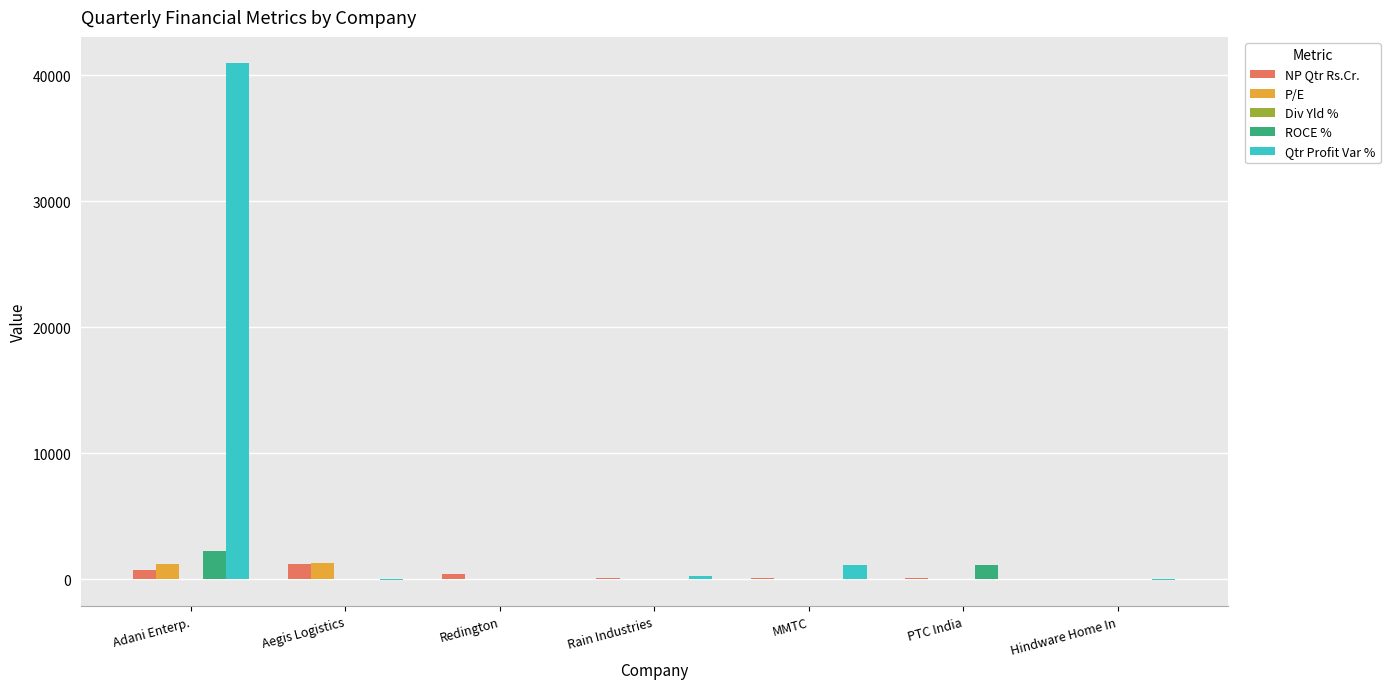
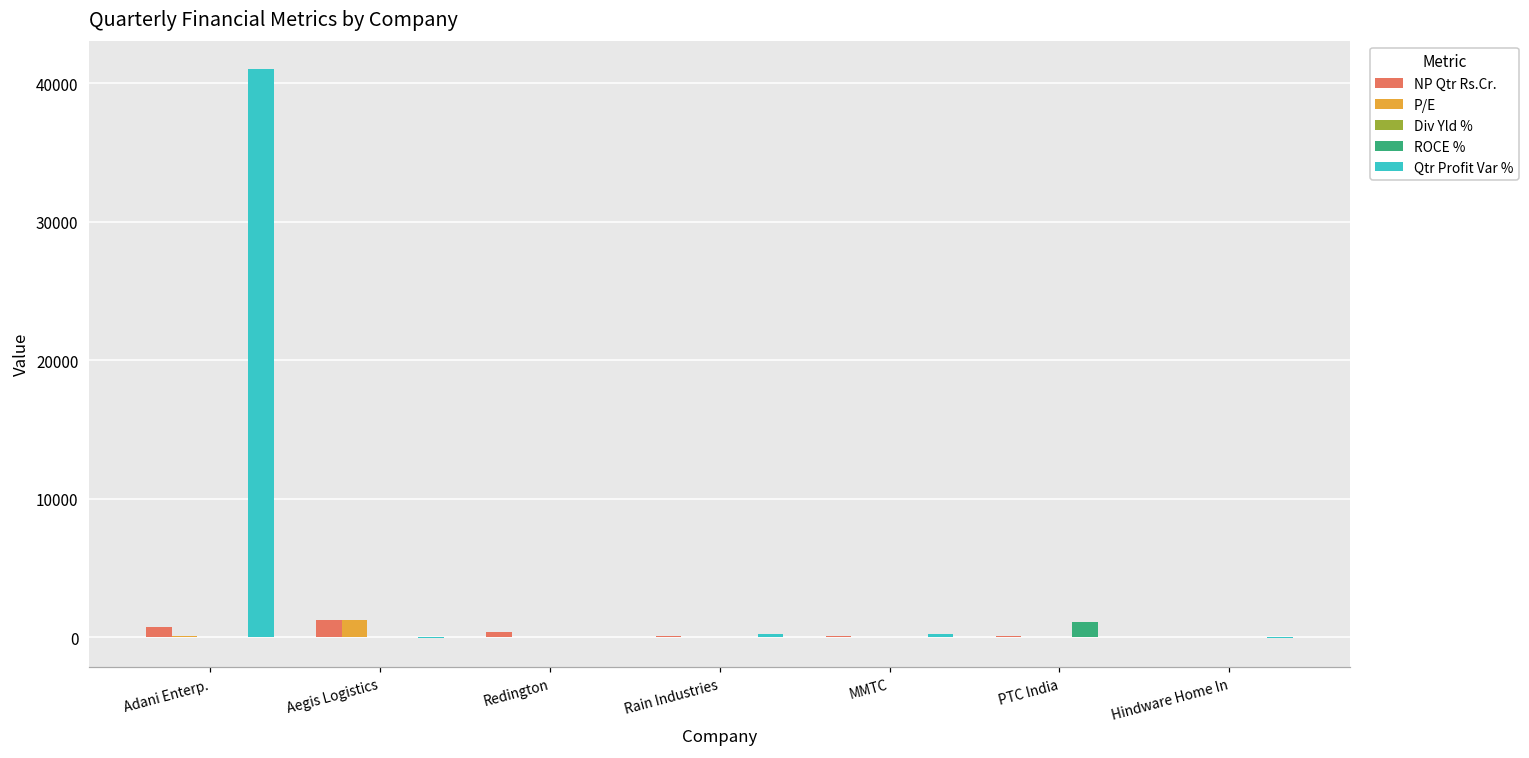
P/E, Adani Enterp.: 1200 -> 100
ROCE %, Adani Enterp.: 2200 -> 0
Qtr Profit Var %, MMTC: 1100 -> 300
